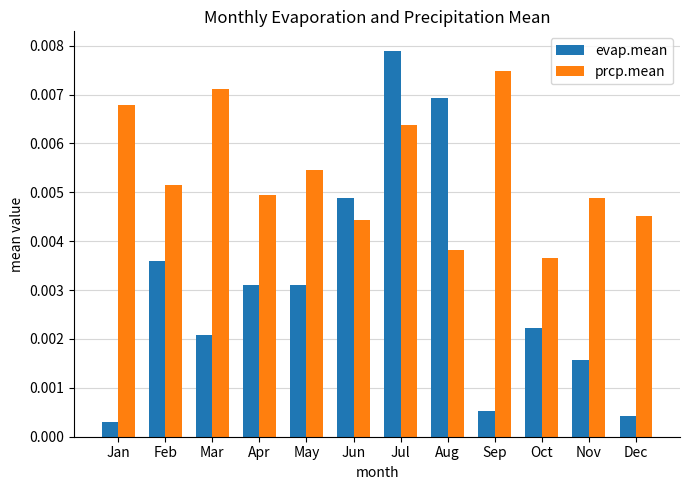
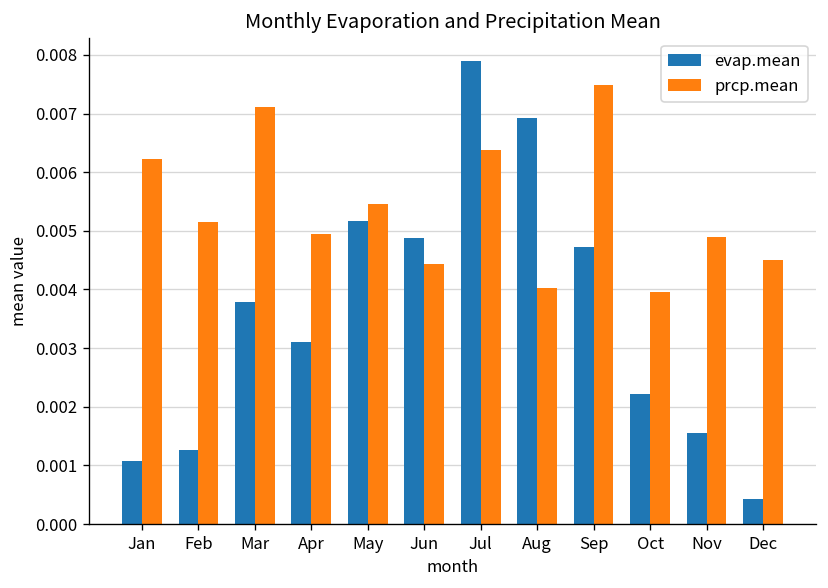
evap.mean, Jan: 0.0003 -> 0.0011
prcp.mean, Jan: 0.0068 -> 0.0062
evap.mean, Feb: 0.0036 -> 0.0013
evap.mean, Mar: 0.0021 -> 0.0038
evap.mean, May: 0.0031 -> 0.0052
prcp.mean, Aug: 0.0038 -> 0.0040
evap.mean, Sep: 0.0005 -> 0.0047
prcp.mean, Oct: 0.0037 -> 0.0040
